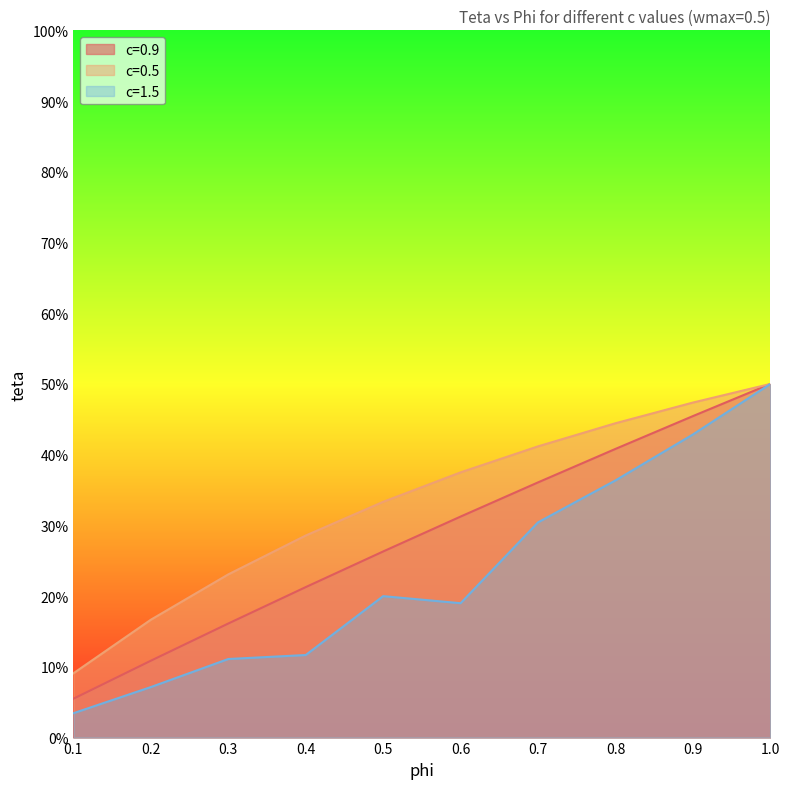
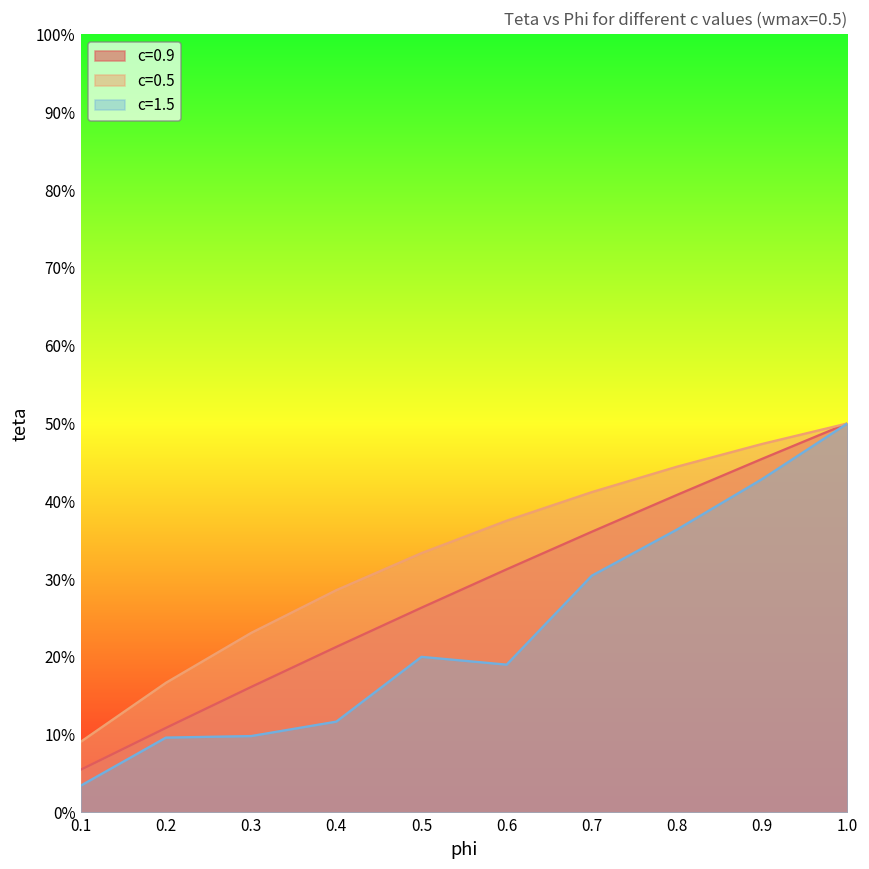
c=1.5, 0.2: 7% -> 10%
c=1.5, 0.3: 11% -> 10%
